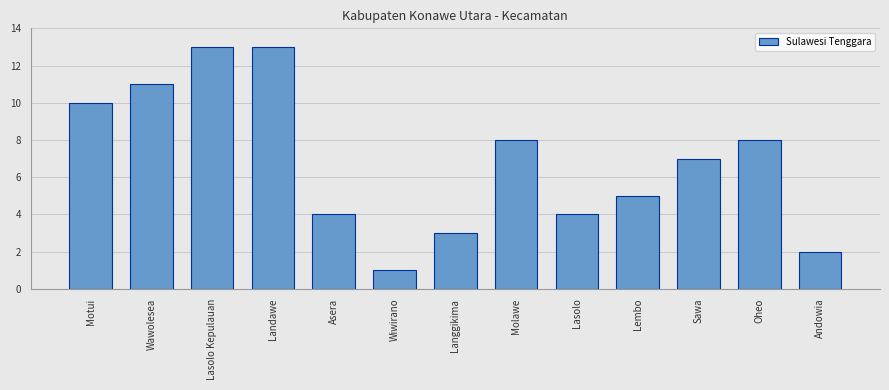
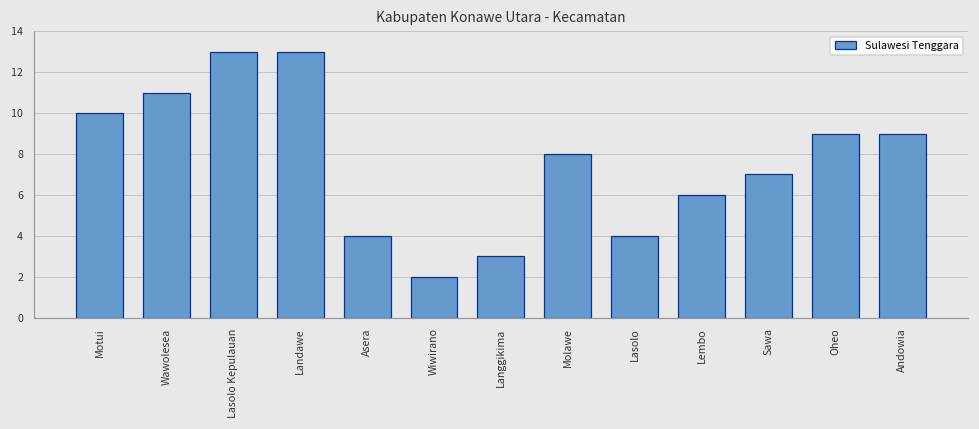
Wiwirano: 1 -> 2
Lembo: 5 -> 6
Oheo: 8 -> 9
Andowia: 2 -> 9
